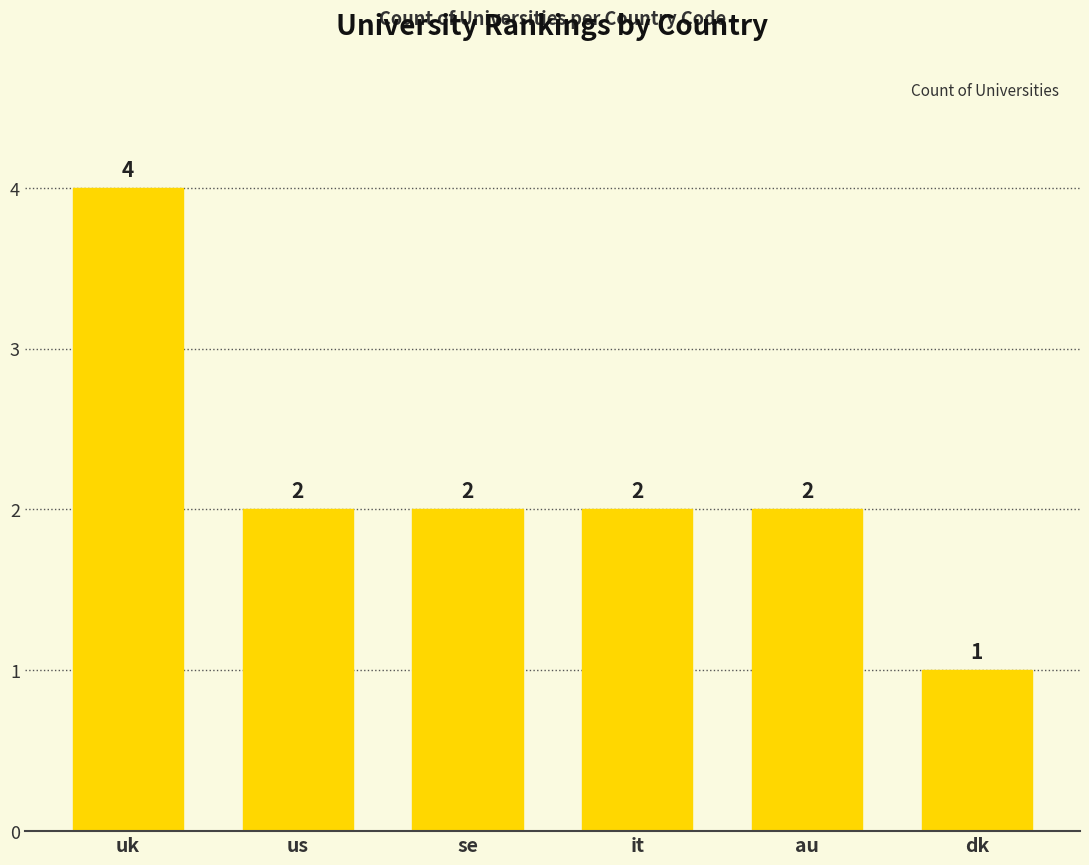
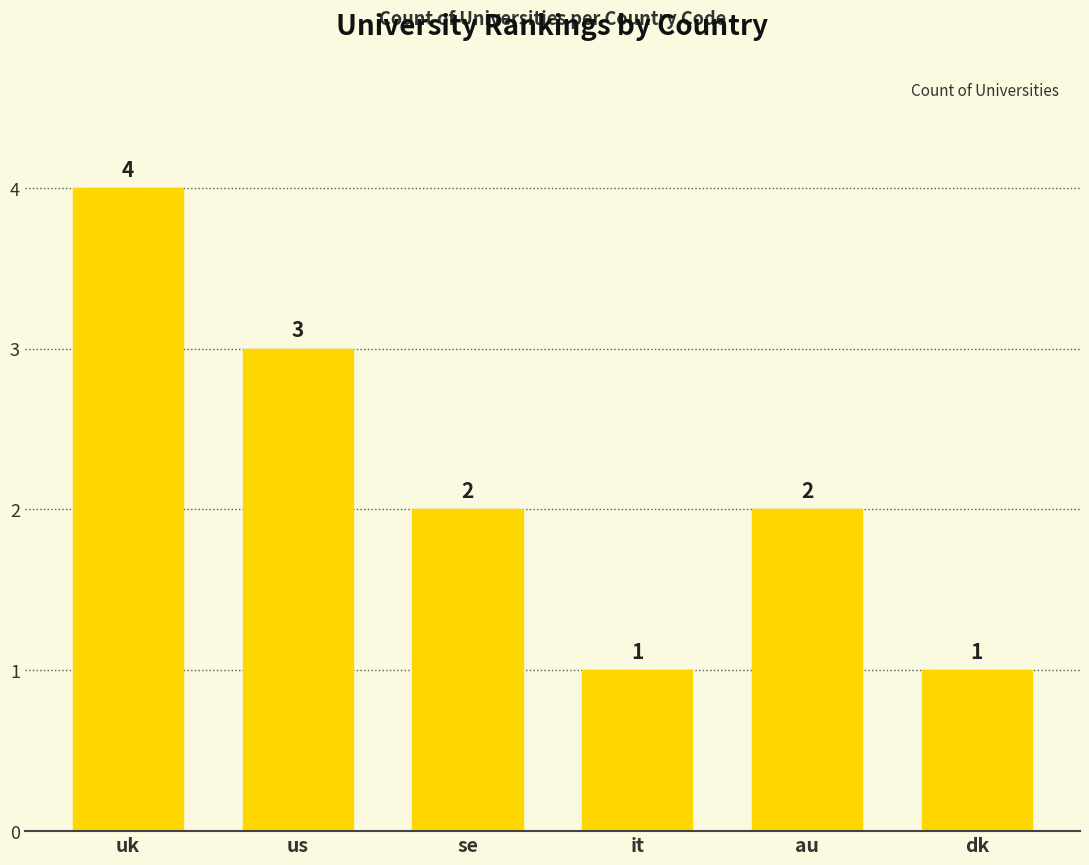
us: 2 -> 3
it: 2 -> 1
